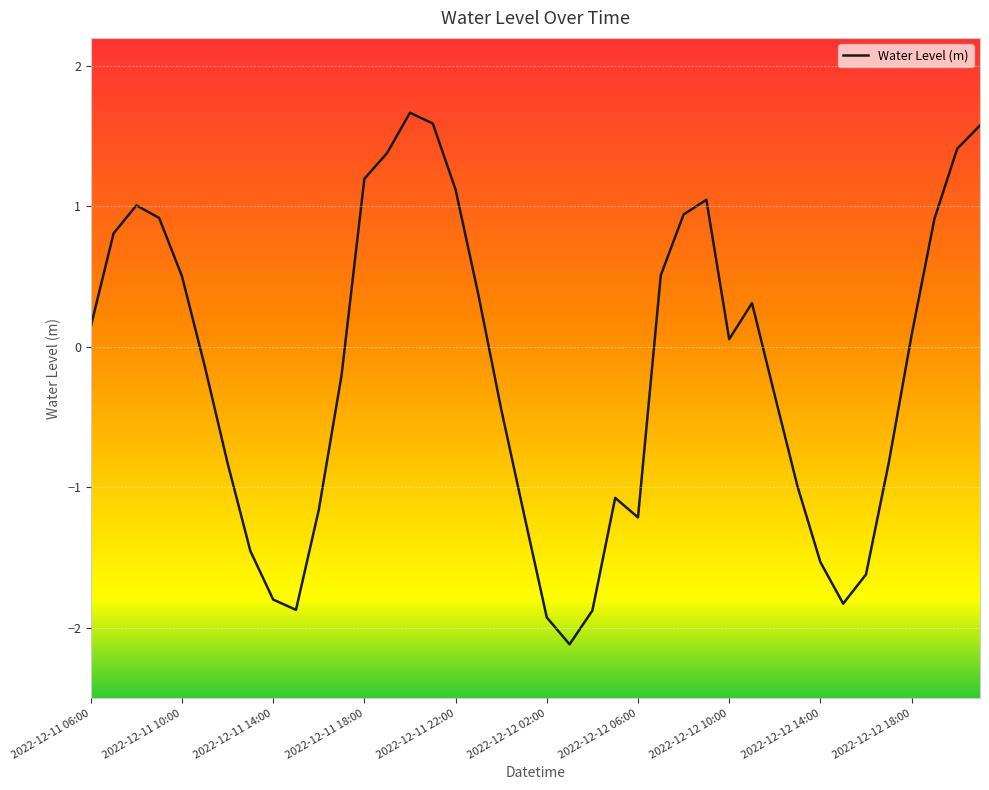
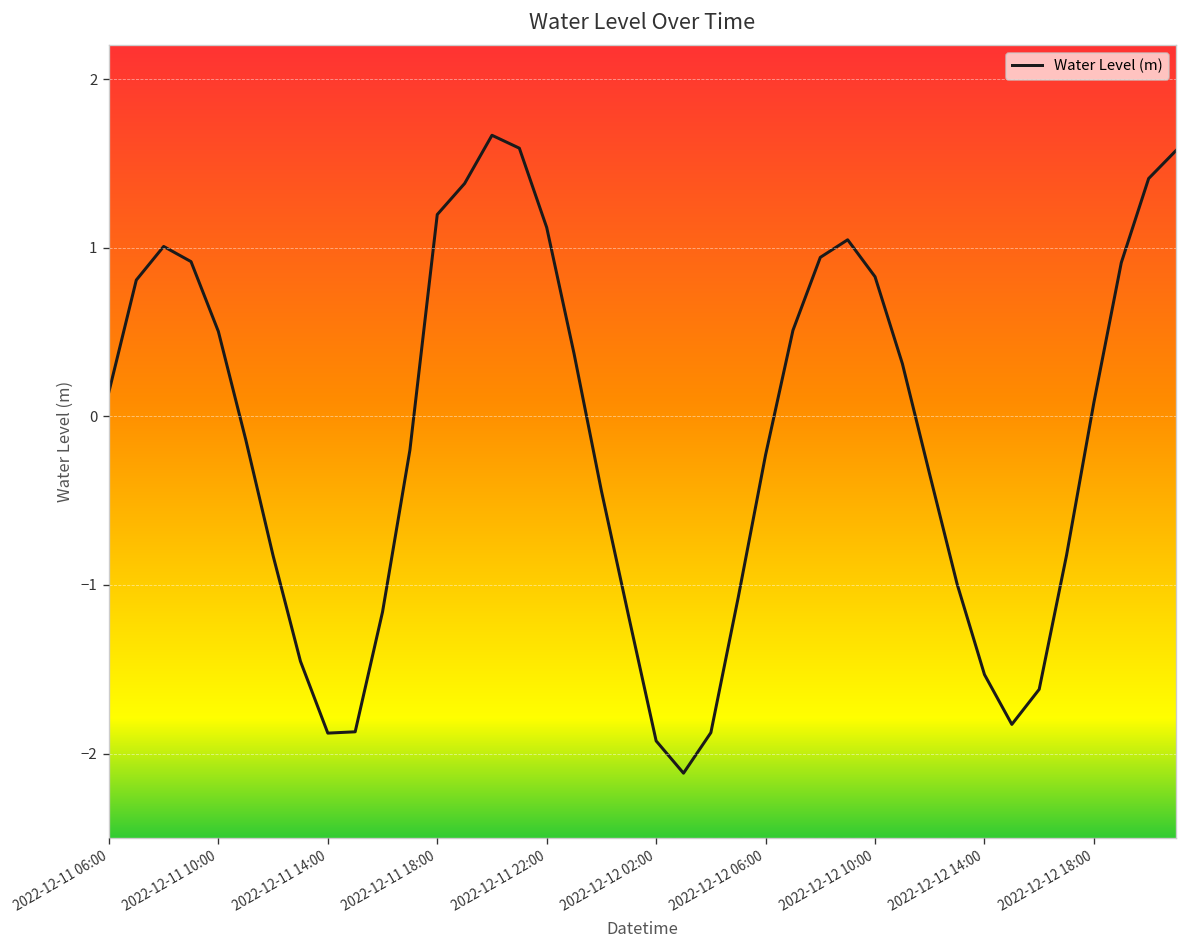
2022-12-11 14:00: -1.80 -> -1.88
2022-12-12 06:00: -1.21 -> -0.23
2022-12-12 10:00: 0.06 -> 0.83
